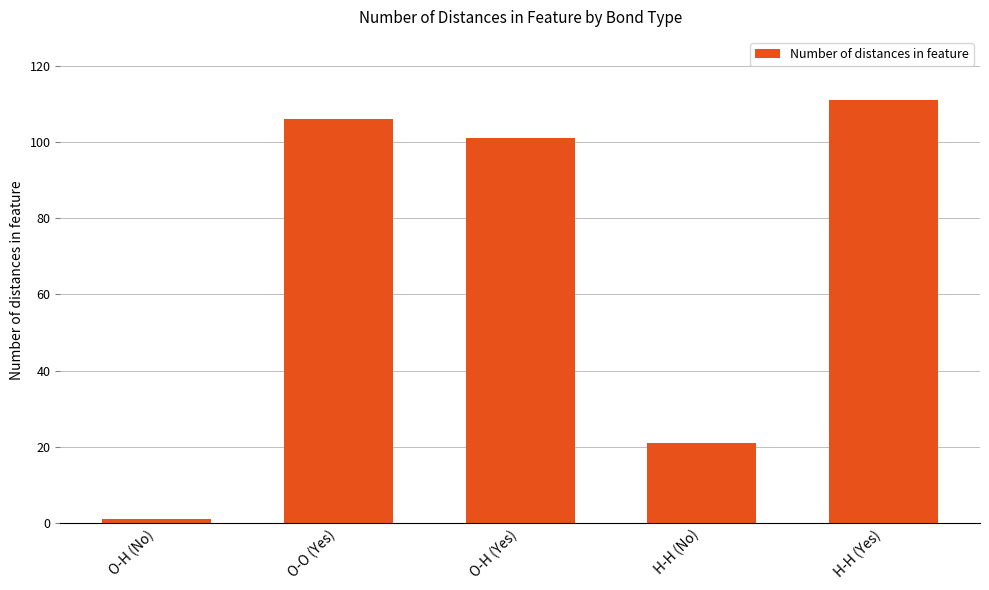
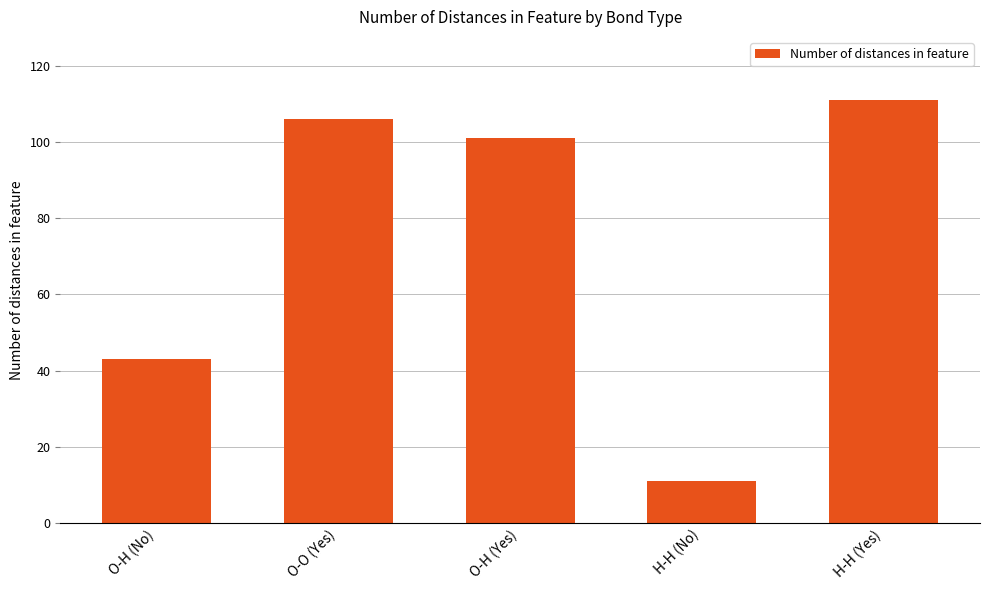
O-H (No): 1 -> 43
H-H (No): 21 -> 11
